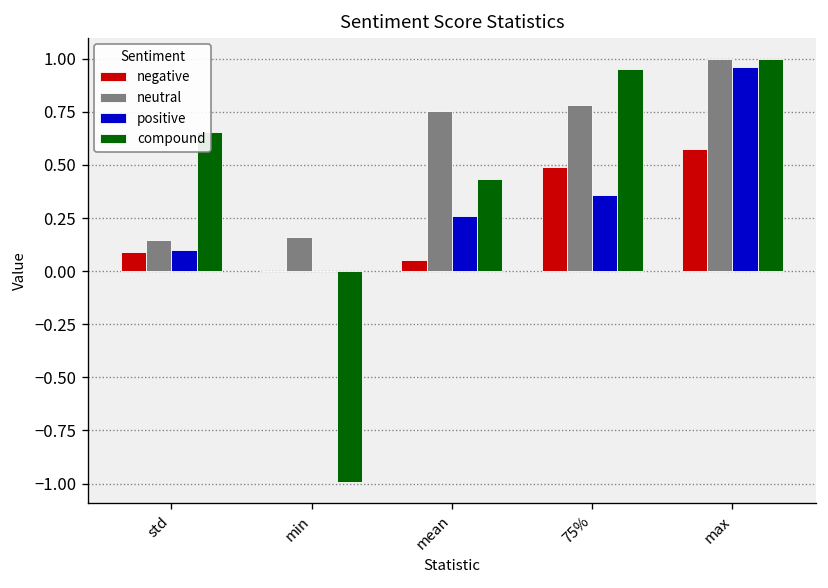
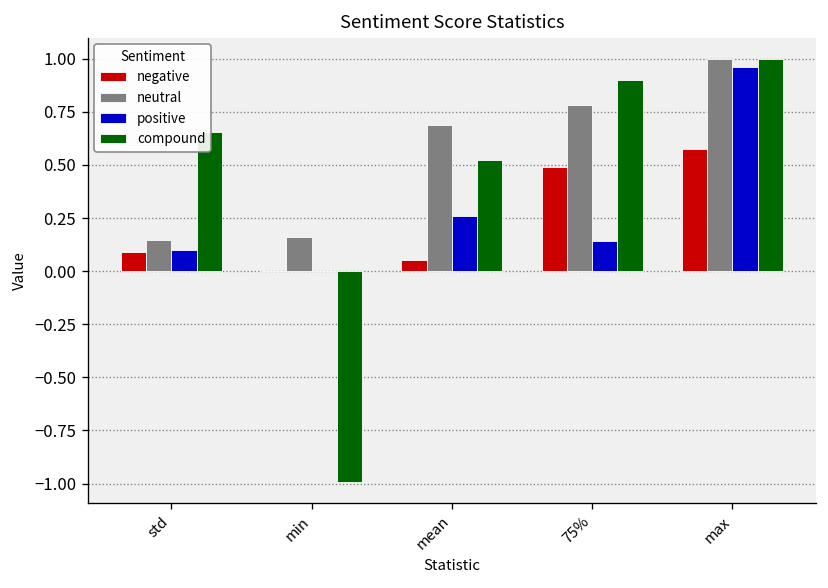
neutral, mean: 0.75 -> 0.69
compound, mean: 0.43 -> 0.52
positive, 75%: 0.36 -> 0.14
compound, 75%: 0.95 -> 0.90
